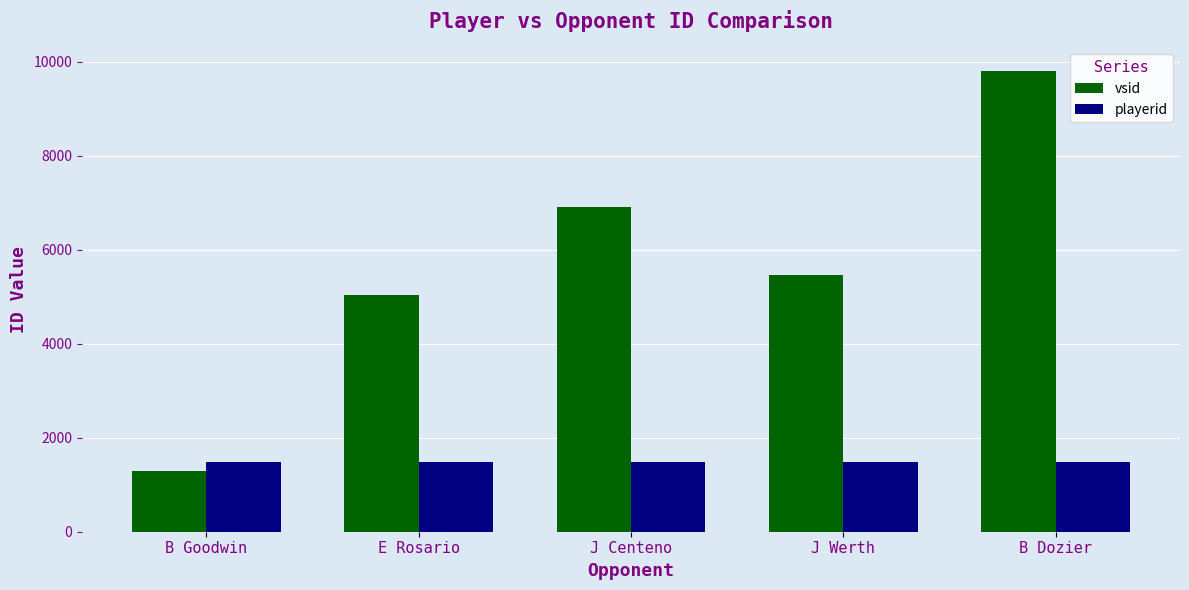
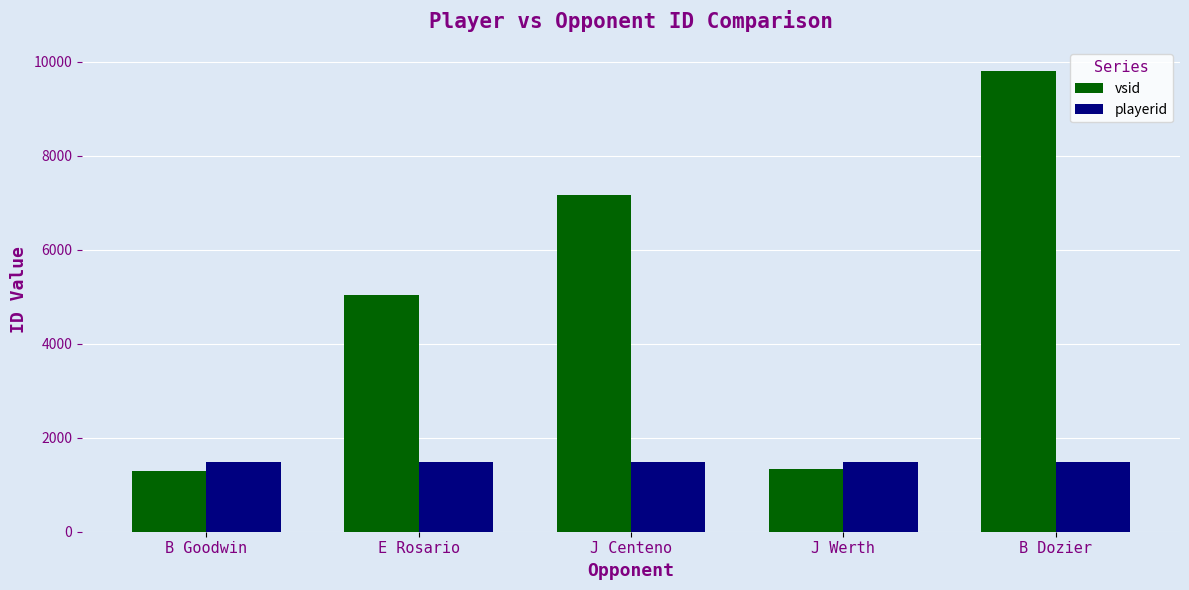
vsid, J Centeno: 6900 -> 7200
vsid, J Werth: 5500 -> 1300
